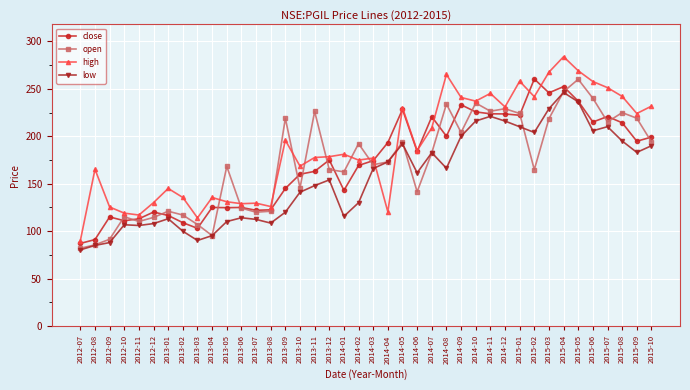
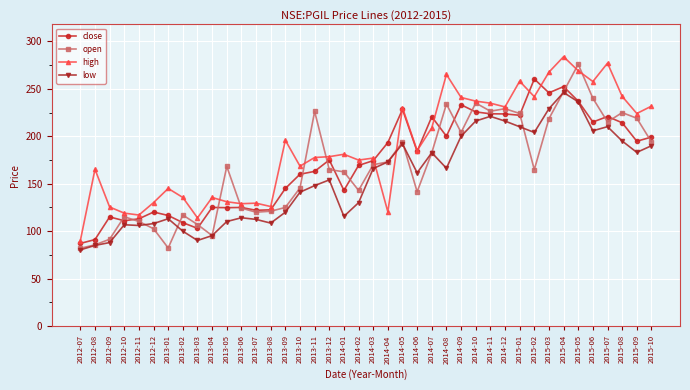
open, 2012-12: 110 -> 100
open, 2013-01: 120 -> 80
open, 2013-09: 220 -> 130
open, 2014-02: 190 -> 140
high, 2014-11: 250 -> 230
open, 2015-05: 260 -> 280
high, 2015-07: 250 -> 280
